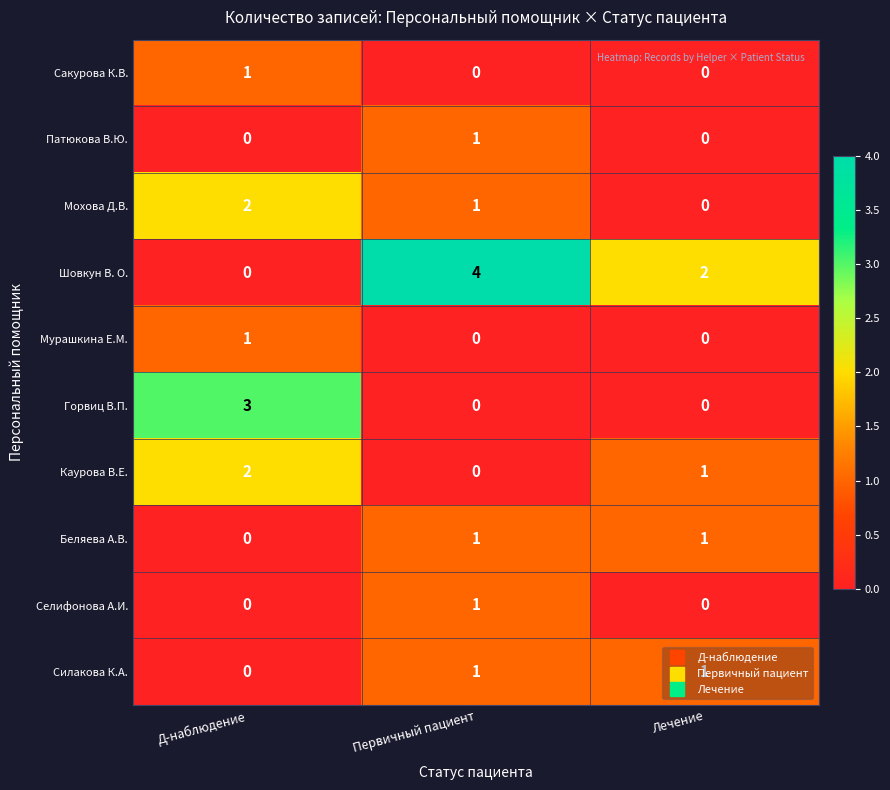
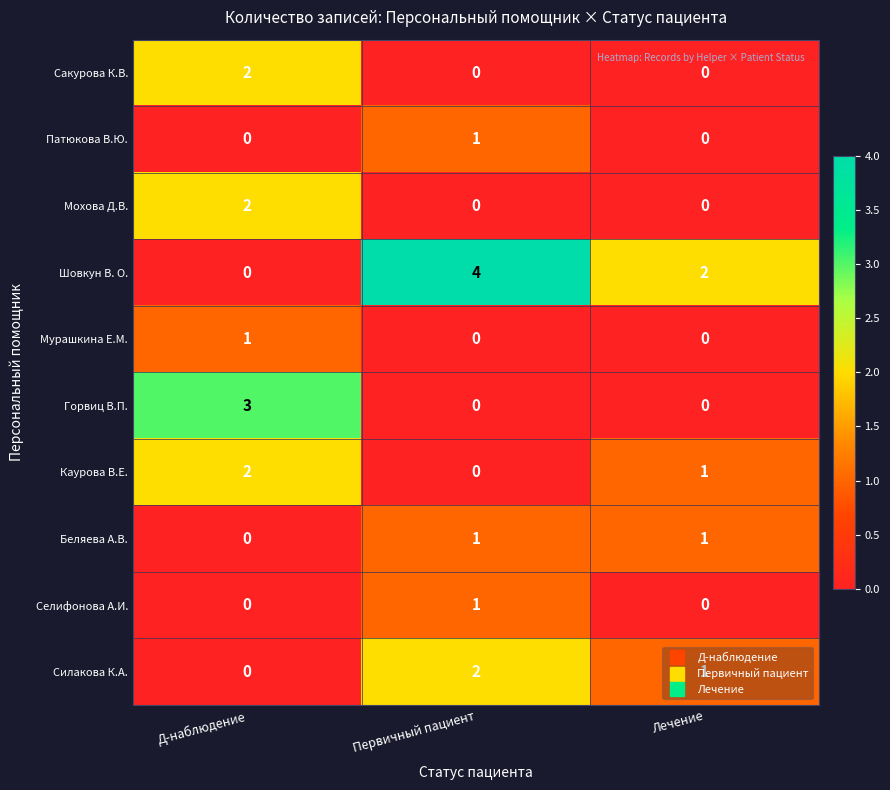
Сакурова К.В., Д-наблюдение: 1 -> 2
Мохова Д.В., Первичный пациент: 1 -> 0
Силакова К.А., Первичный пациент: 1 -> 2
